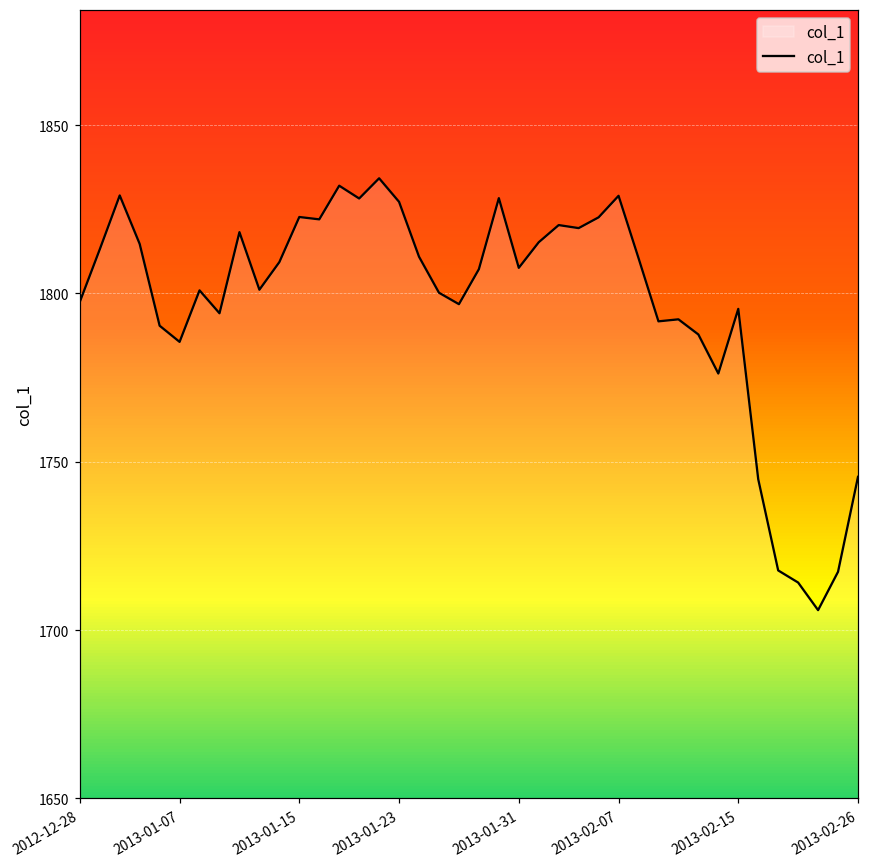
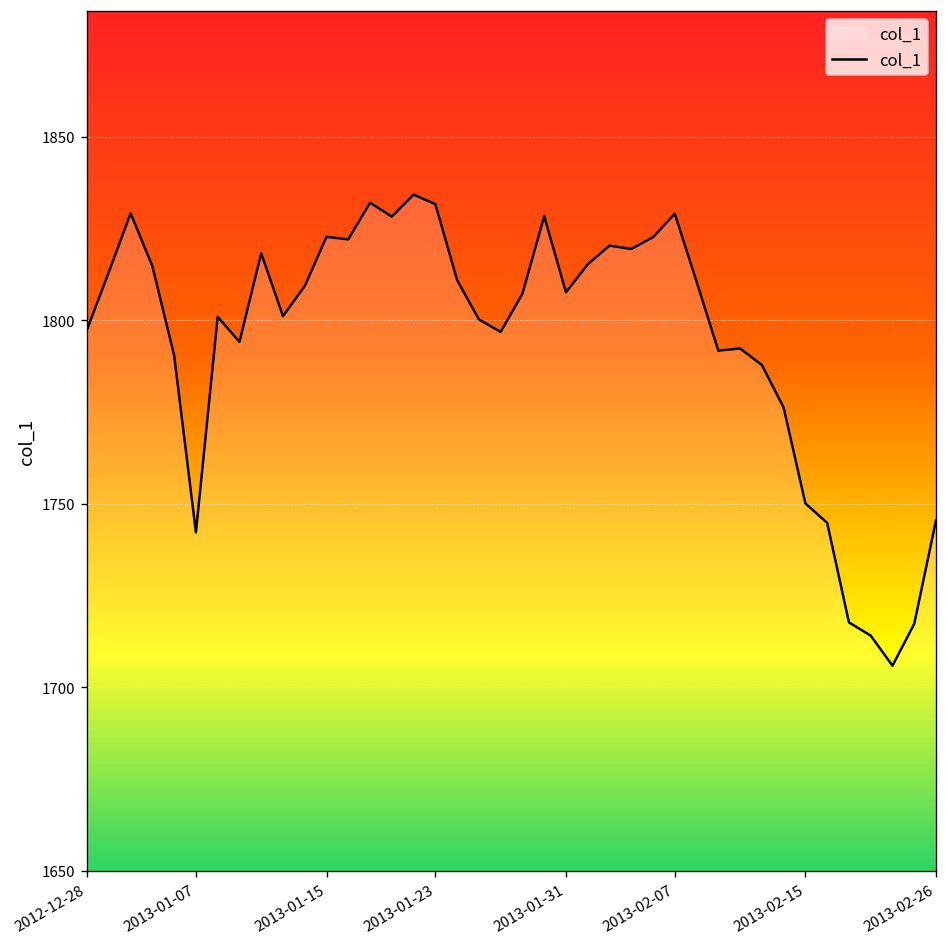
2013-01-07: 1786 -> 1742
2013-01-23: 1827 -> 1832
2013-02-15: 1795 -> 1750
